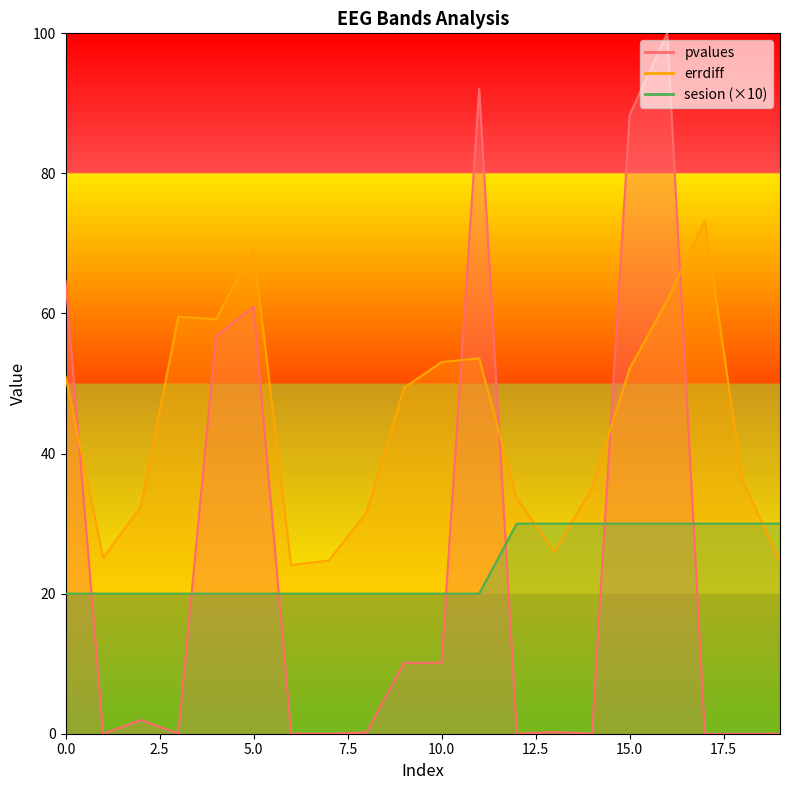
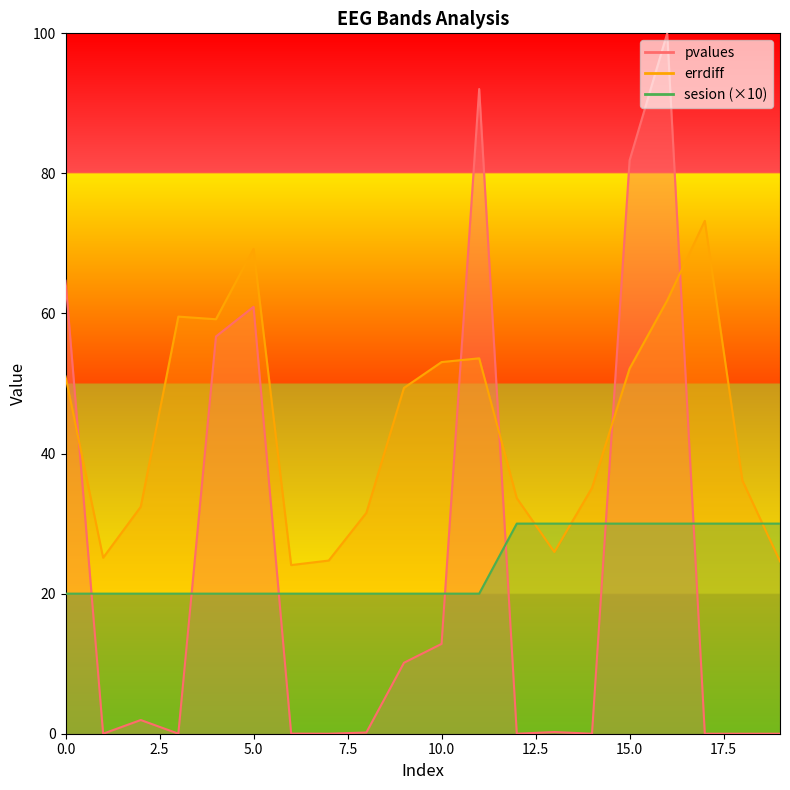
pvalues, 10.0: 10 -> 13
pvalues, 15.0: 88 -> 82
